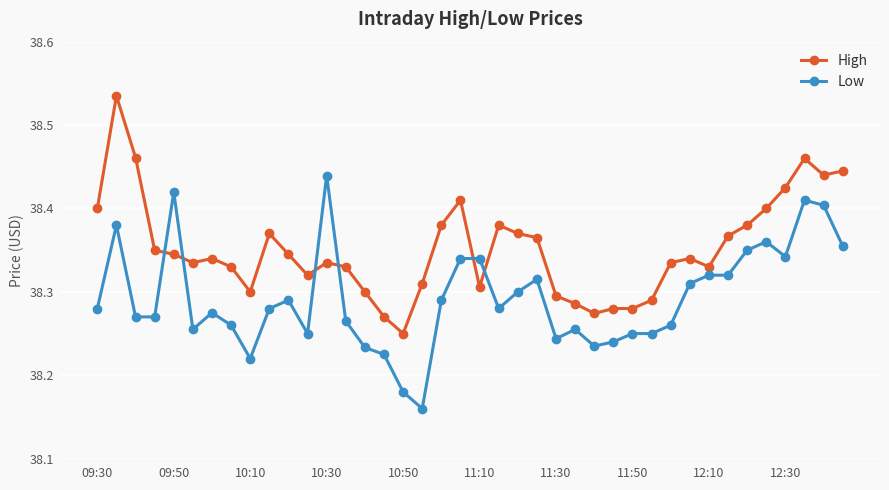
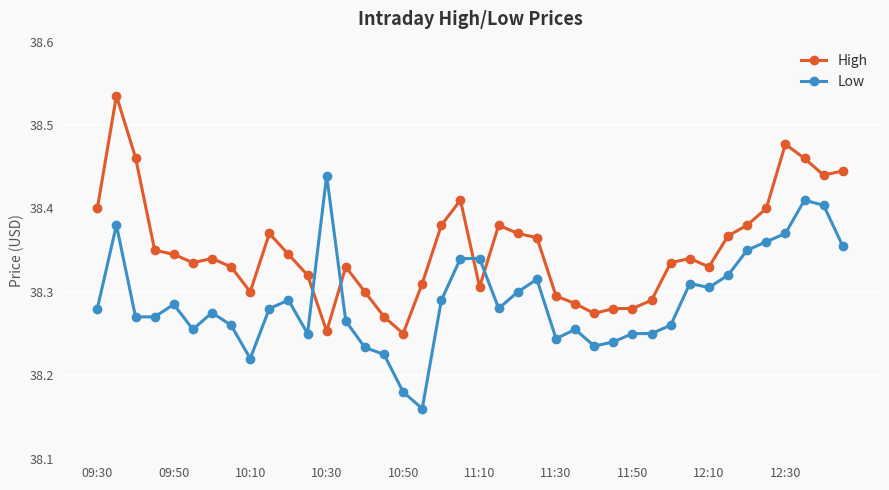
Low, 09:50: 38.42 -> 38.28
High, 10:30: 38.33 -> 38.25
Low, 12:10: 38.32 -> 38.31
High, 12:30: 38.42 -> 38.48
Low, 12:30: 38.34 -> 38.37
